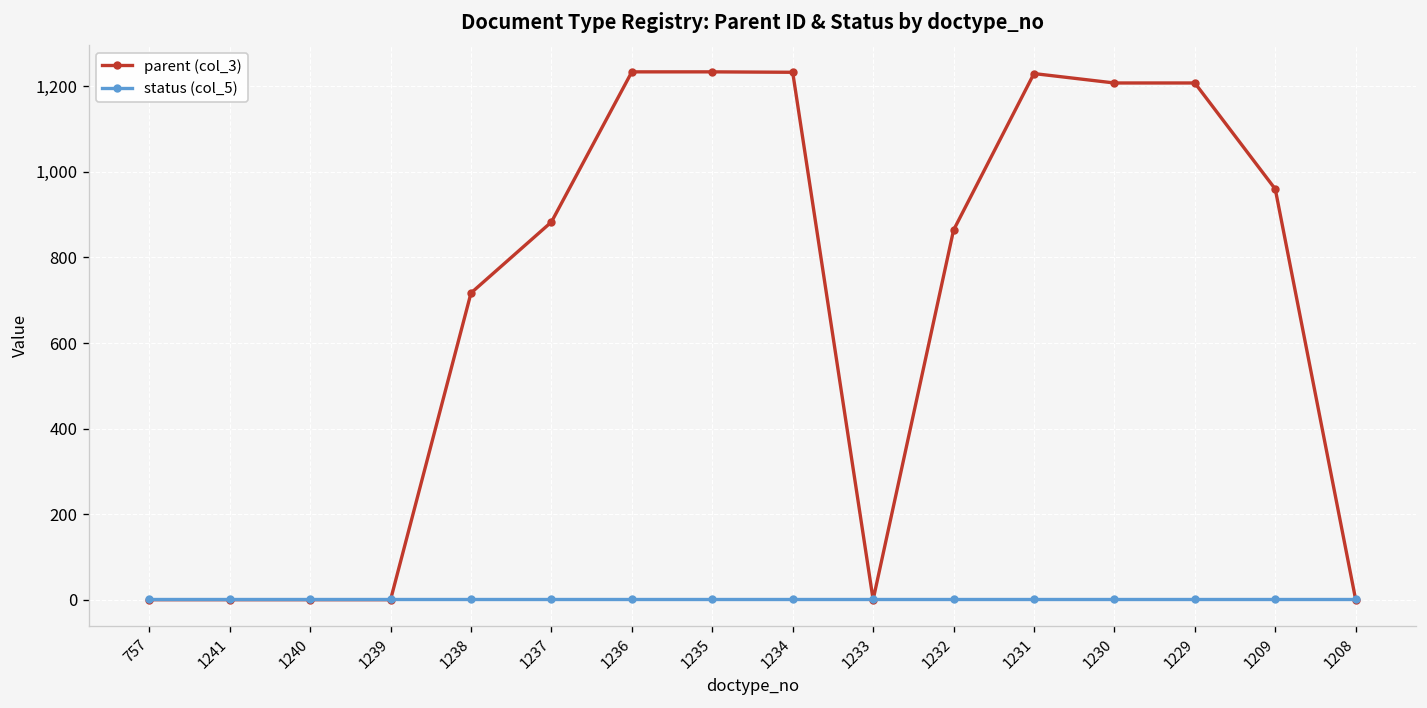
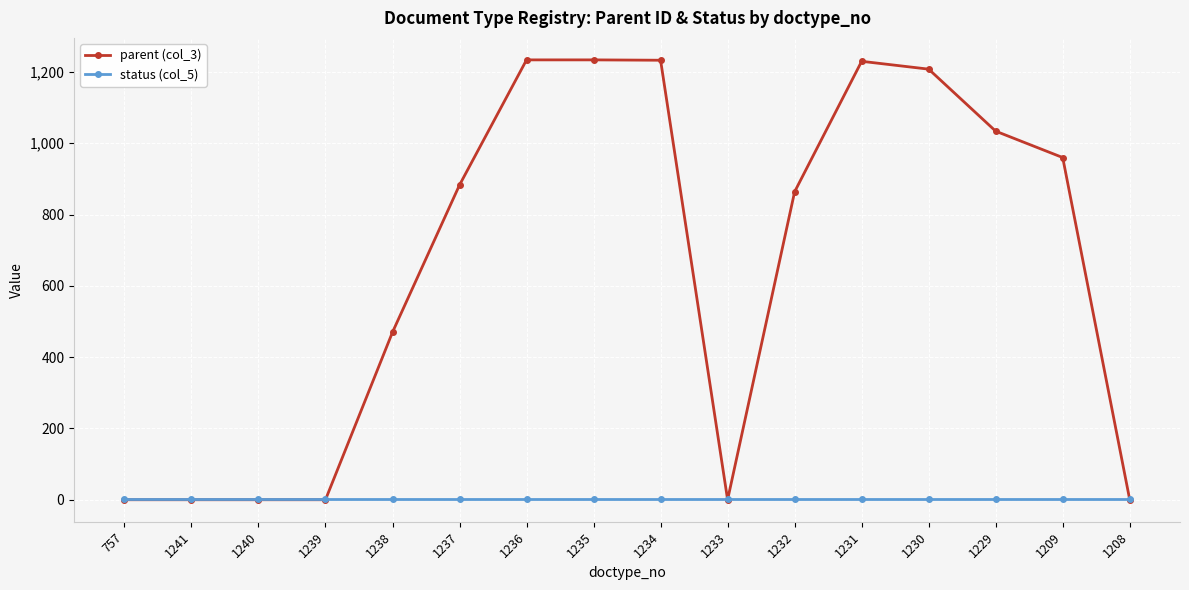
parent (col_3), 1238: 720 -> 470
parent (col_3), 1229: 1,210 -> 1,030
